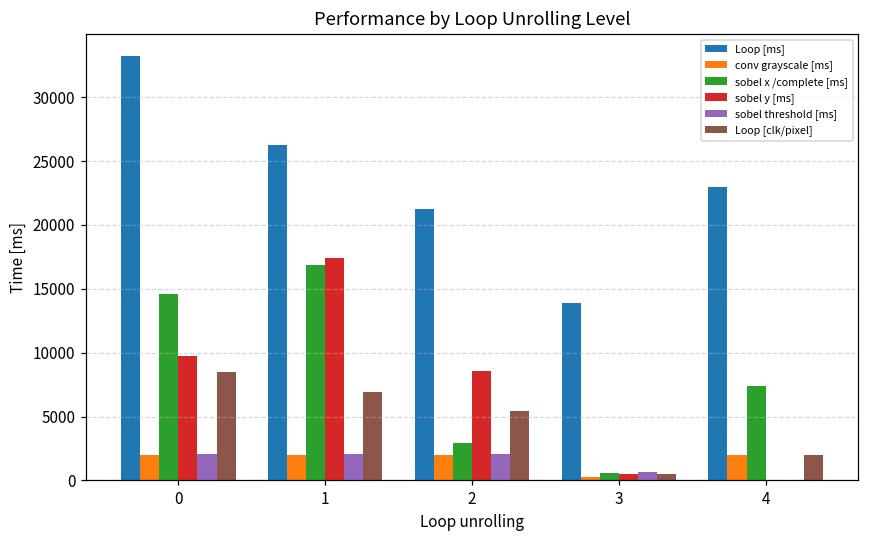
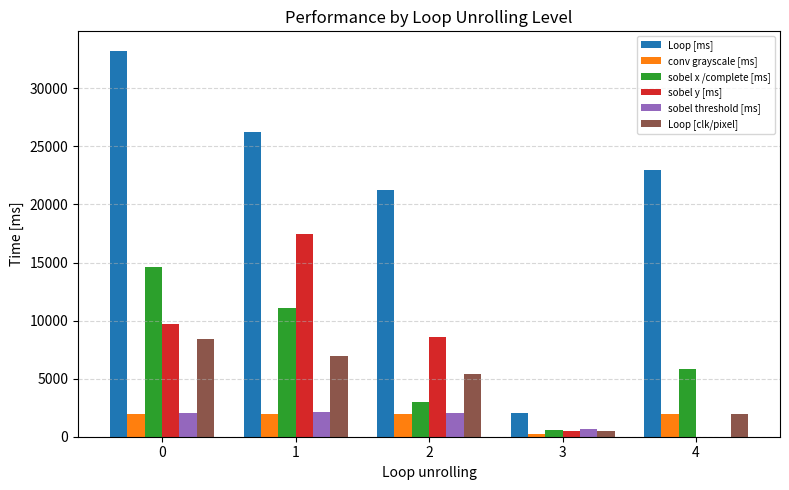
sobel x /complete [ms], 1: 16900 -> 11000
Loop [ms], 3: 13900 -> 2000
sobel x /complete [ms], 4: 7400 -> 5800
